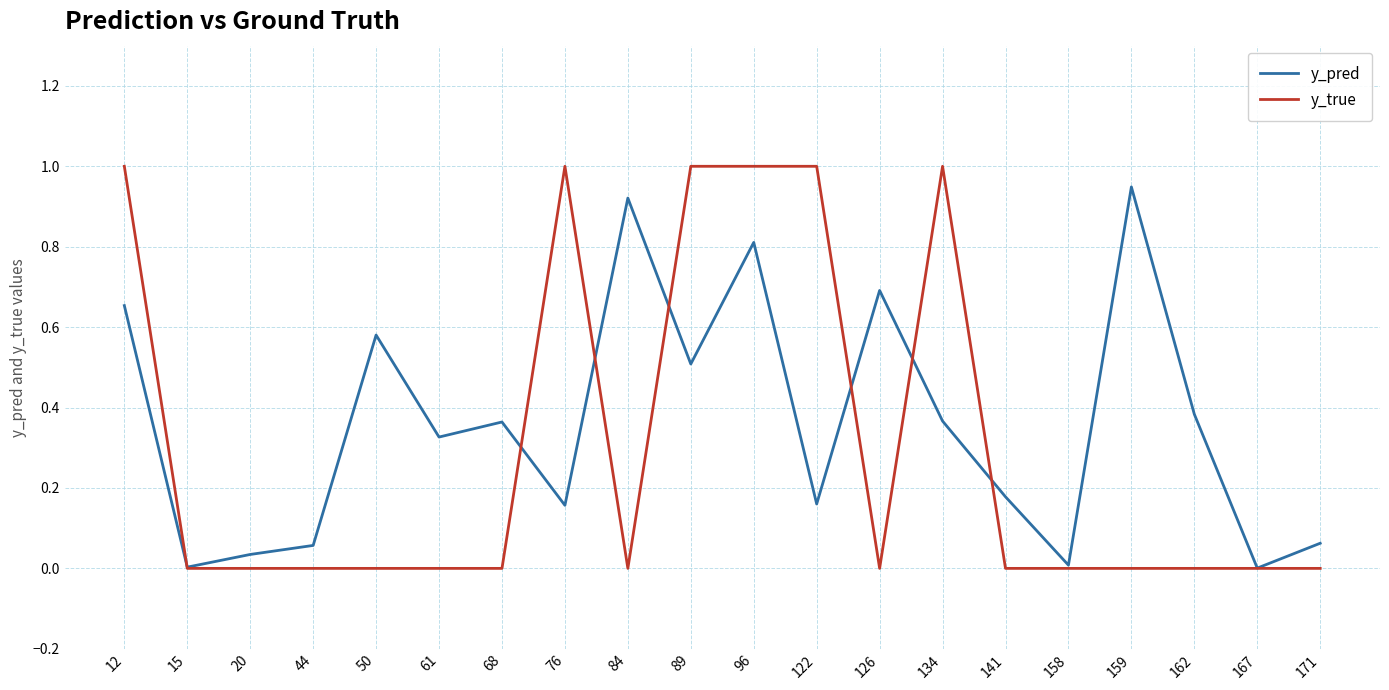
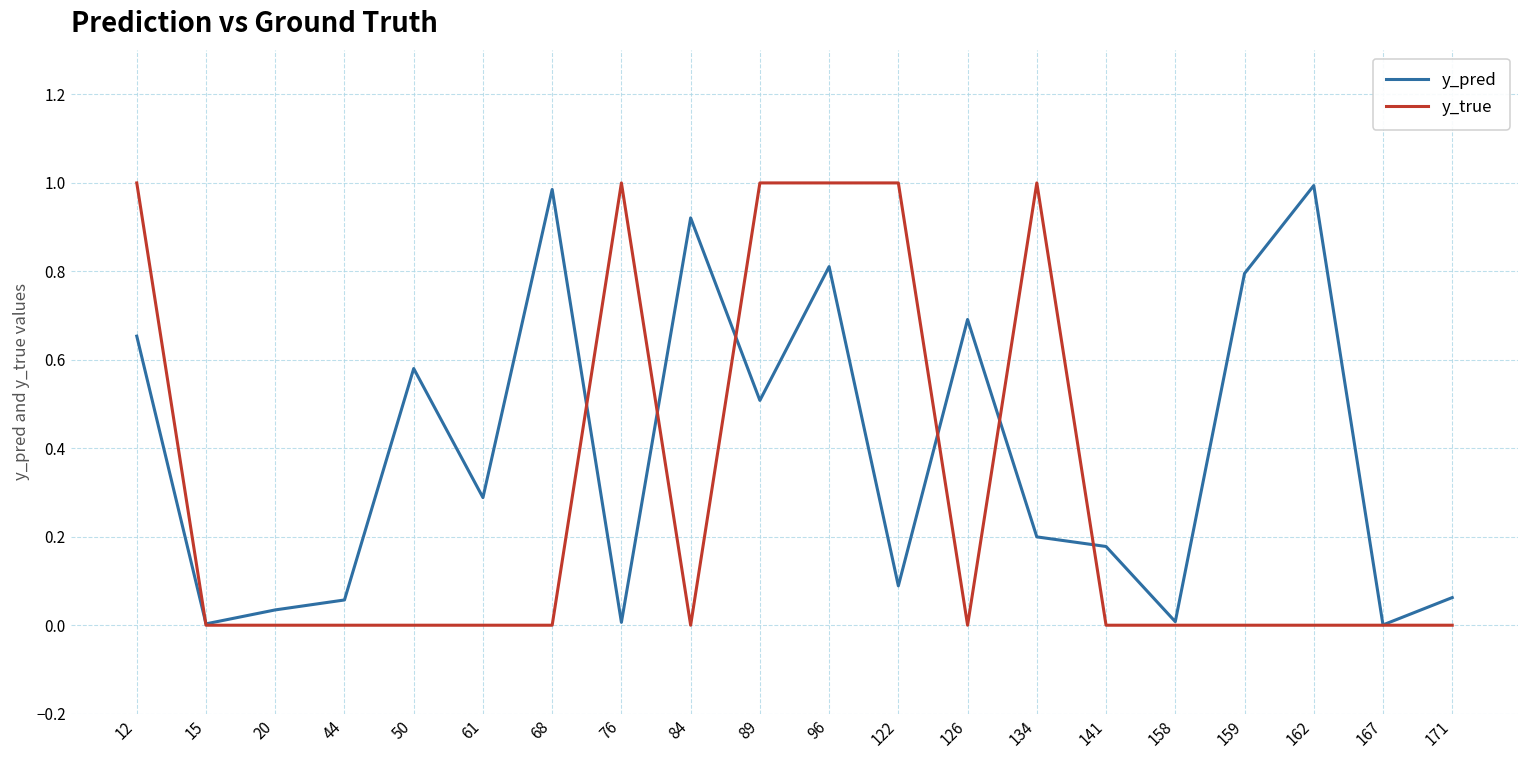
y_pred, 61: 0.33 -> 0.29
y_pred, 68: 0.36 -> 0.99
y_pred, 76: 0.16 -> 0.01
y_pred, 122: 0.16 -> 0.09
y_pred, 134: 0.37 -> 0.20
y_pred, 159: 0.95 -> 0.80
y_pred, 162: 0.38 -> 0.99
